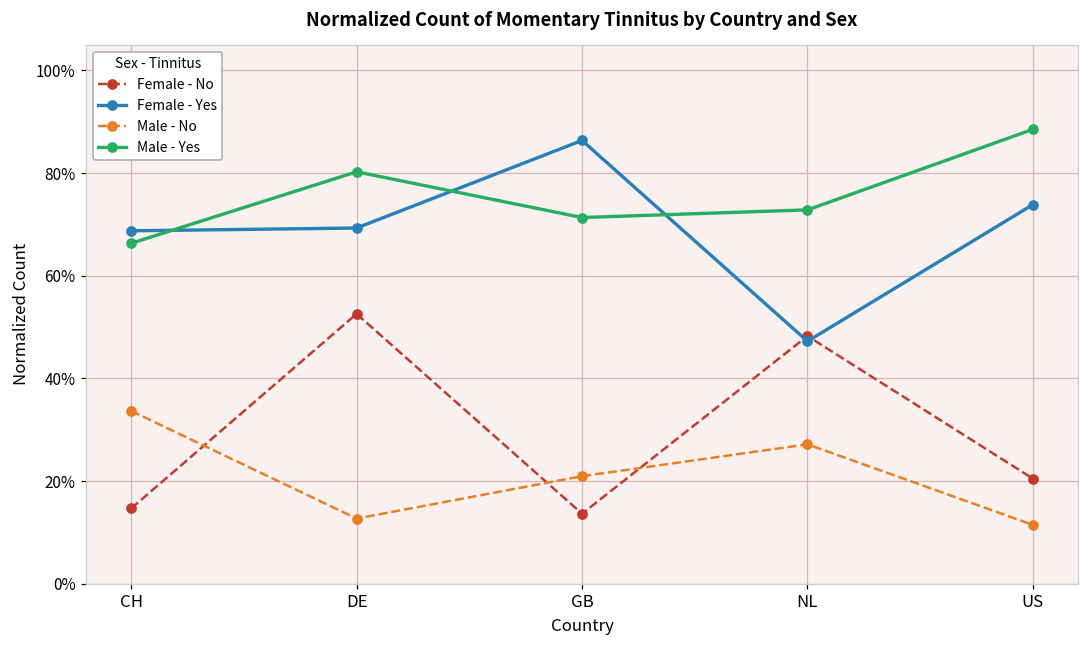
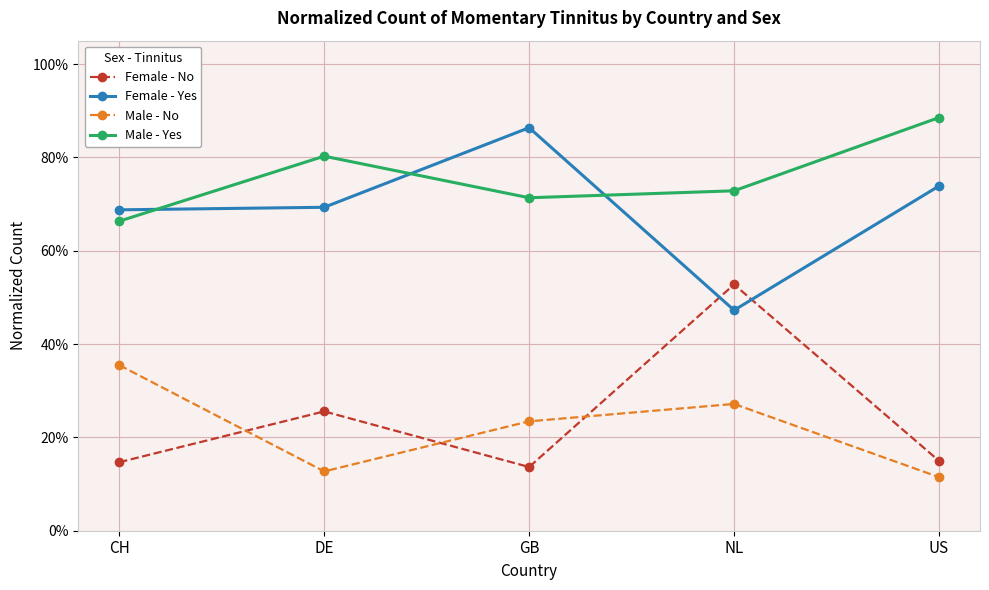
Male - No, CH: 34% -> 35%
Female - No, DE: 53% -> 26%
Male - No, GB: 21% -> 23%
Female - No, NL: 48% -> 53%
Female - No, US: 20% -> 15%
